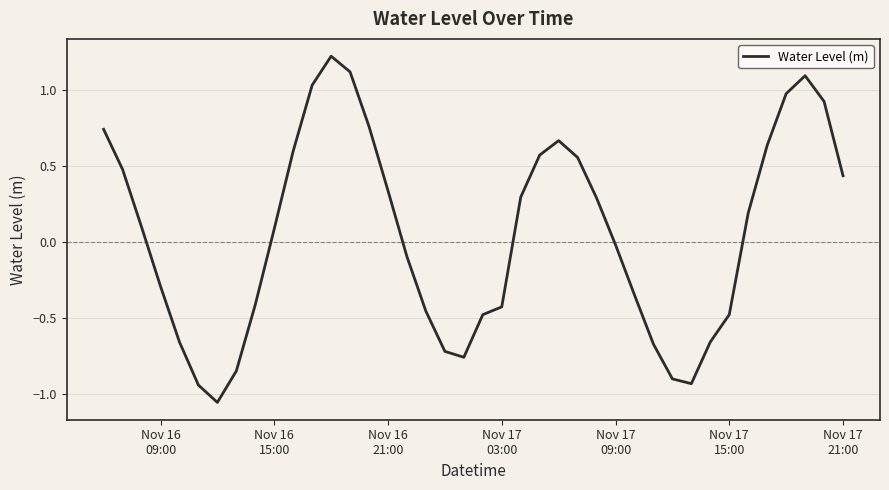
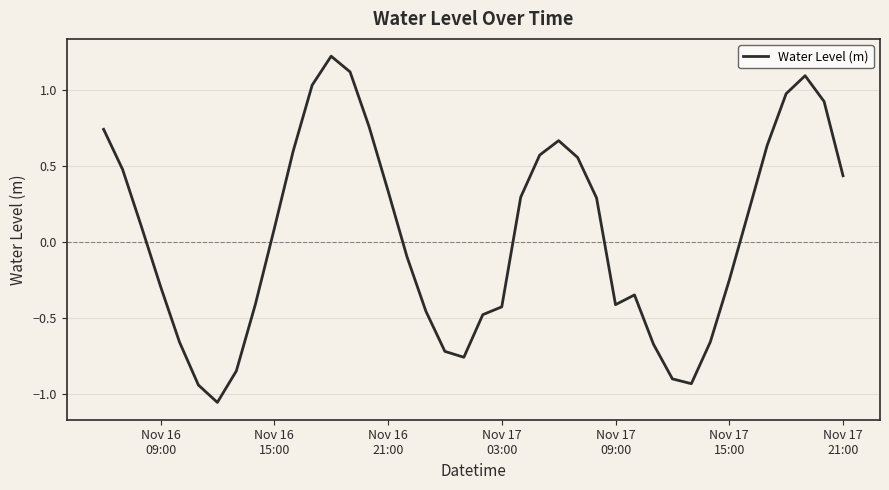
Nov 17 09:00: -0.02 -> -0.41
Nov 17 15:00: -0.48 -> -0.25
